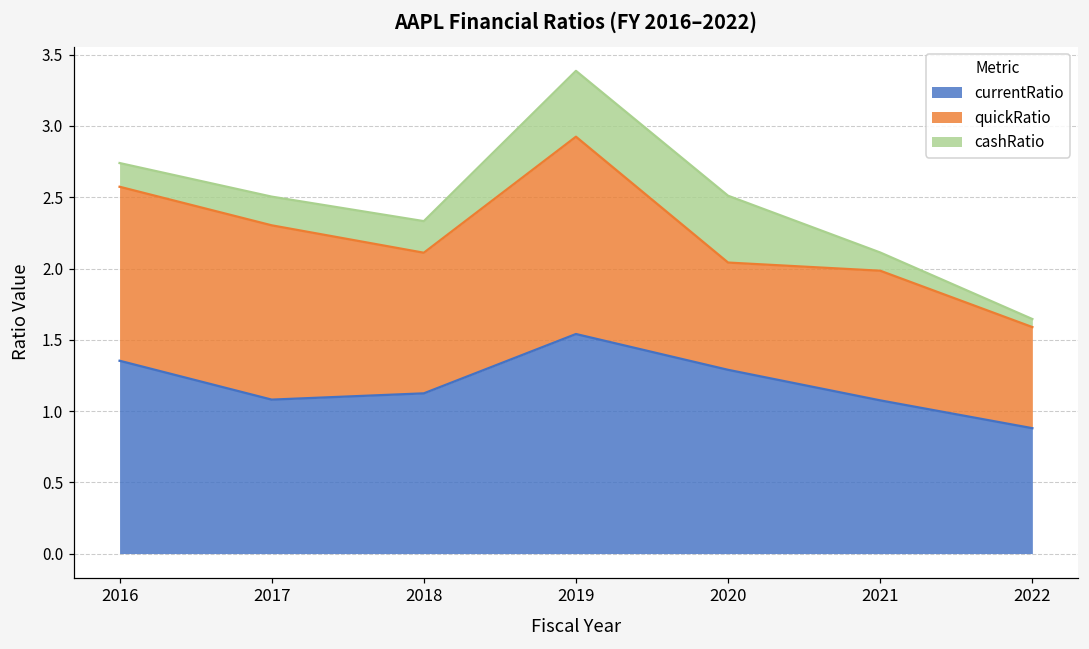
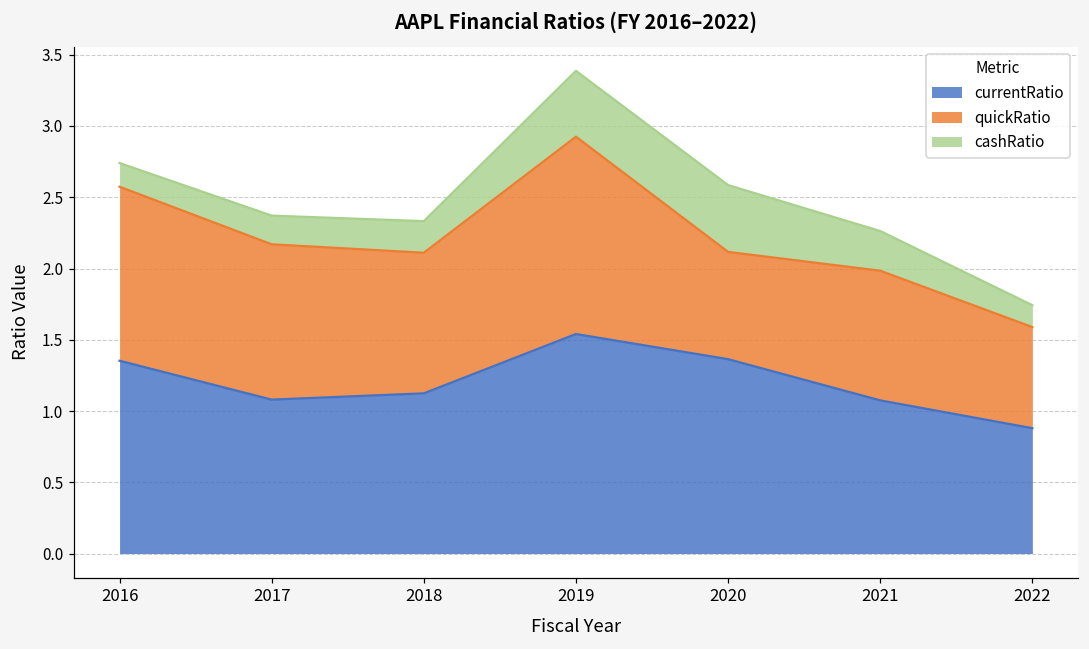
quickRatio, 2017: 1.22 -> 1.09
currentRatio, 2020: 1.29 -> 1.36
cashRatio, 2021: 0.13 -> 0.28
cashRatio, 2022: 0.06 -> 0.15
